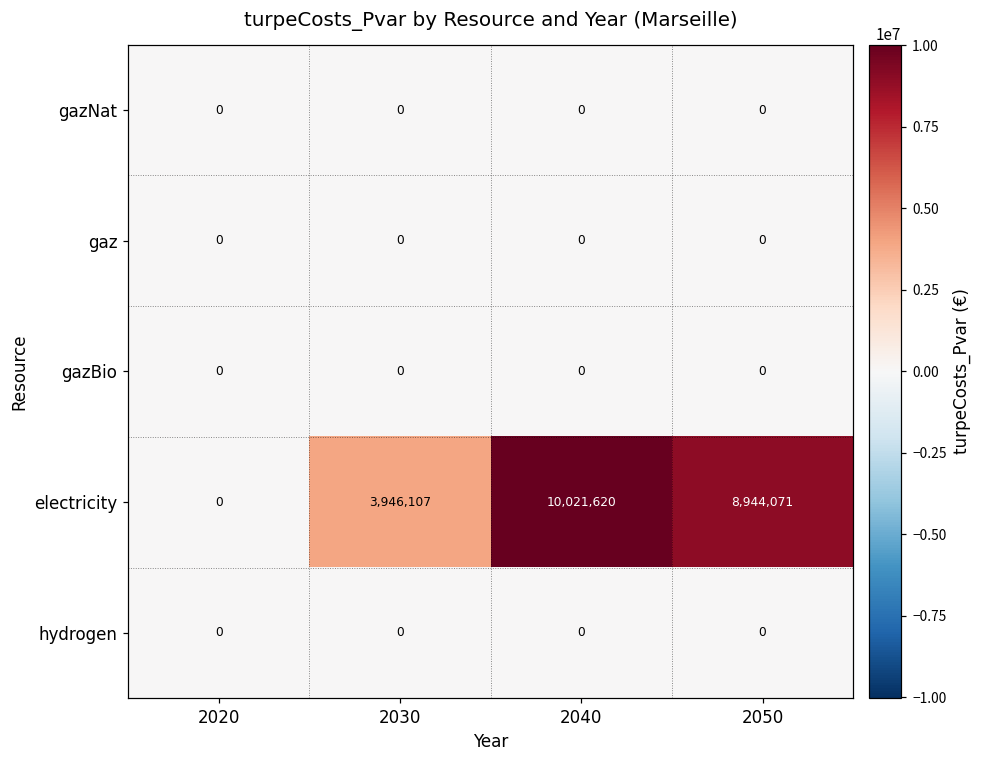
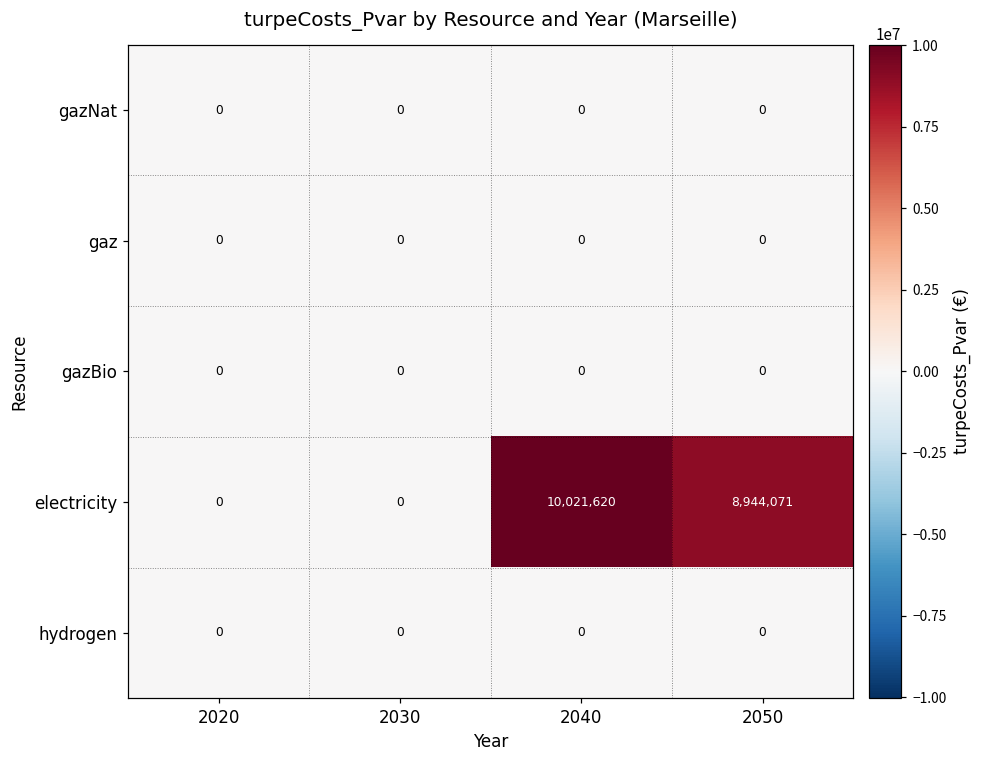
electricity, 2030: 3,946,107 -> 0
